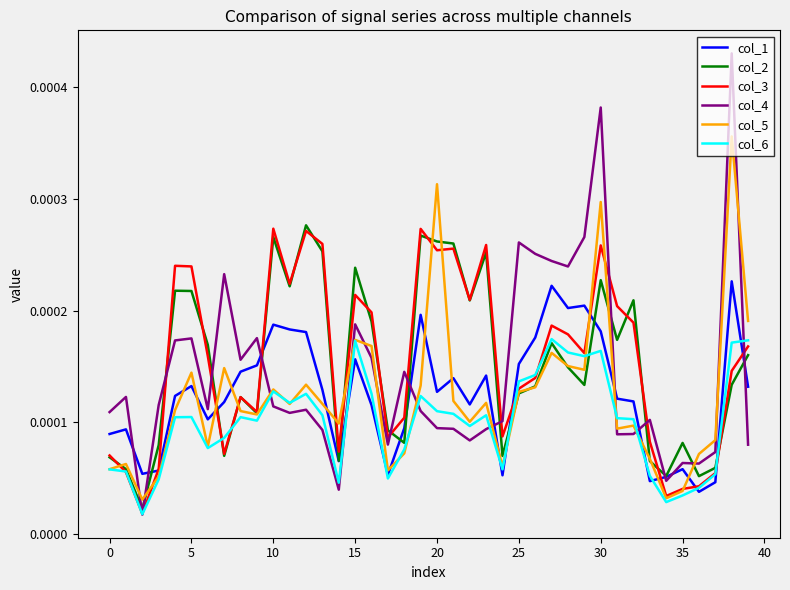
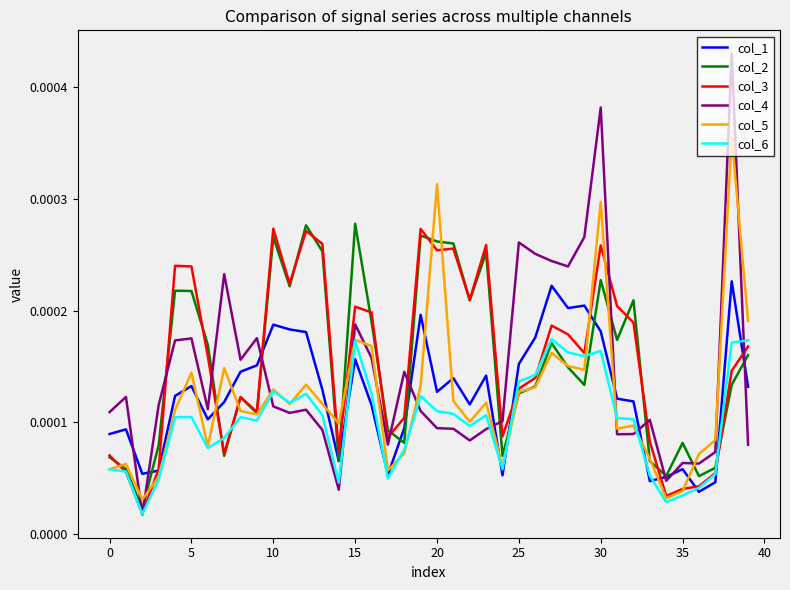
col_2, 15: 0.000238 -> 0.000278
col_3, 15: 0.000214 -> 0.000203
